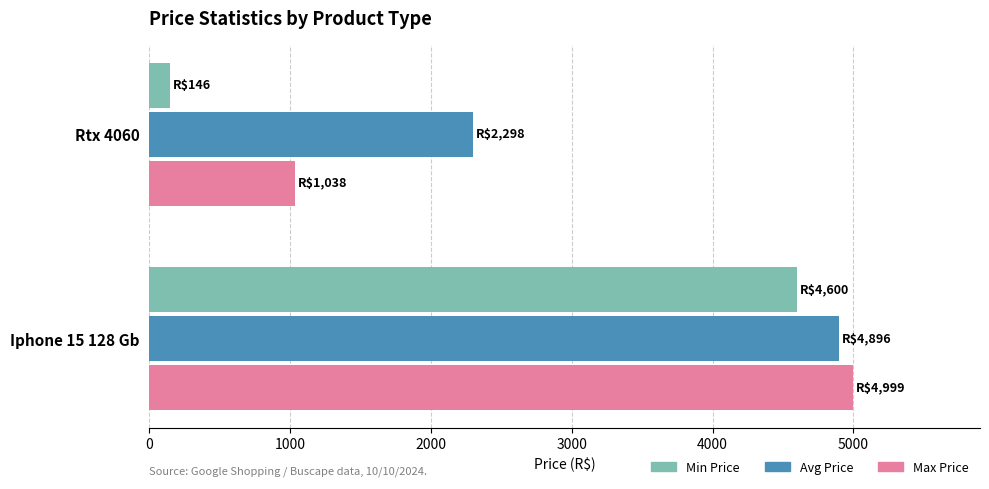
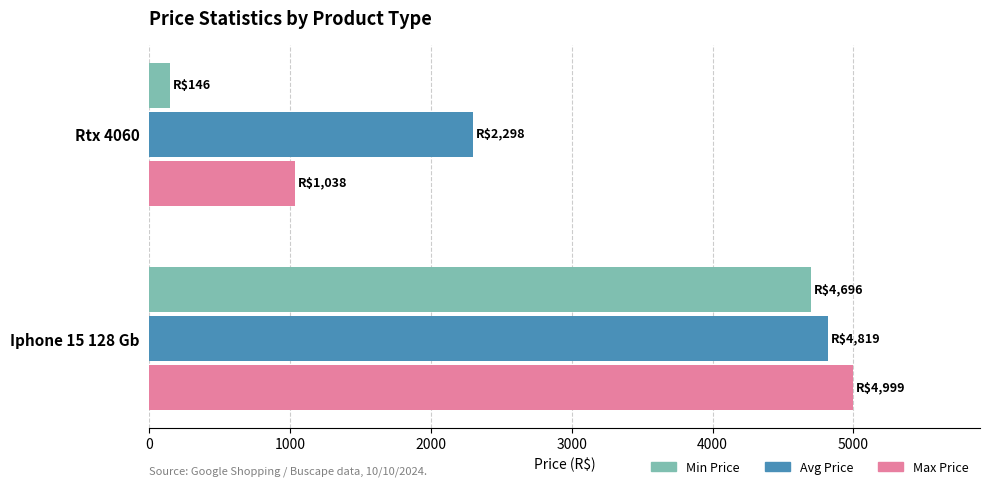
Min Price, Iphone 15 128 Gb: $4,600 -> $4,696
Avg Price, Iphone 15 128 Gb: $4,896 -> $4,819
